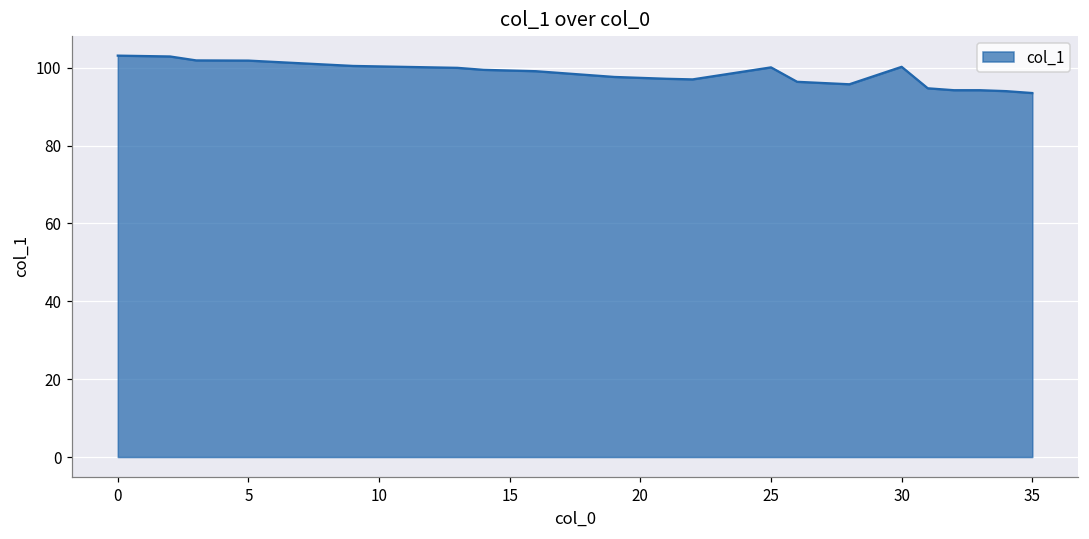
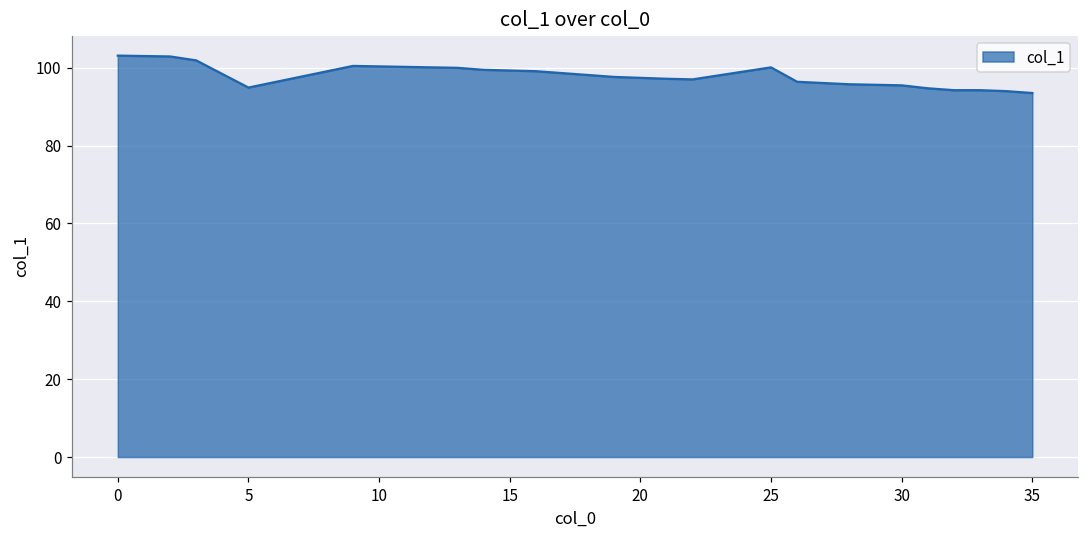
5: 102 -> 95
30: 100 -> 95
